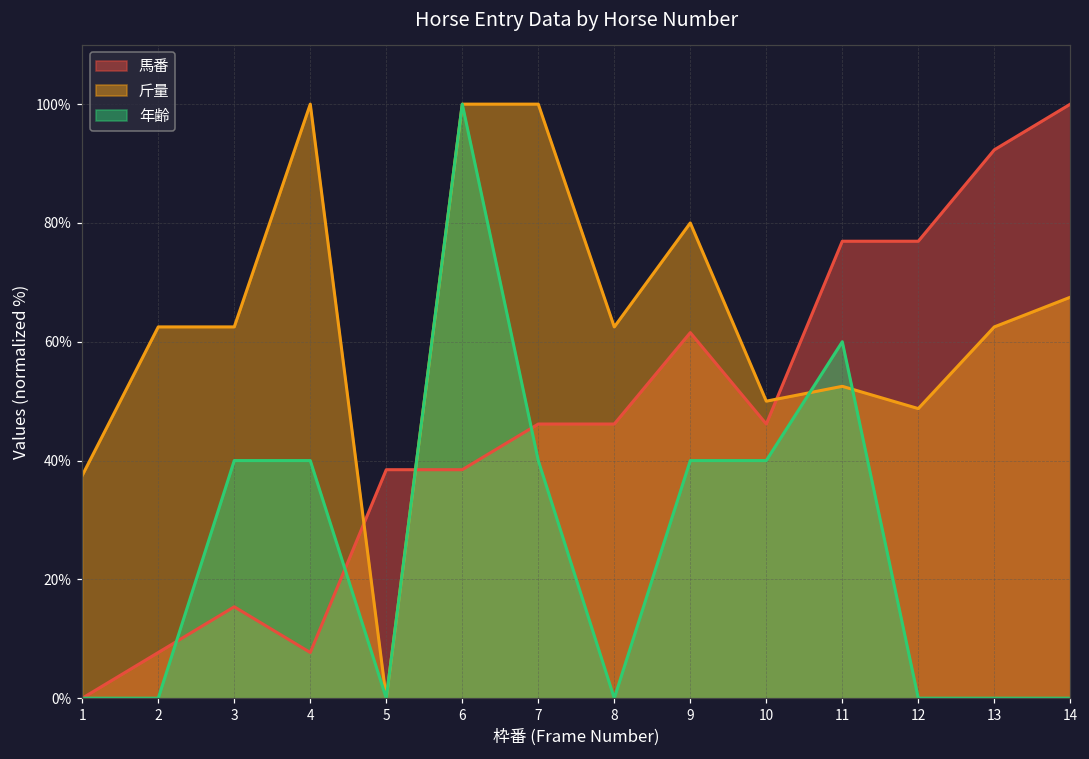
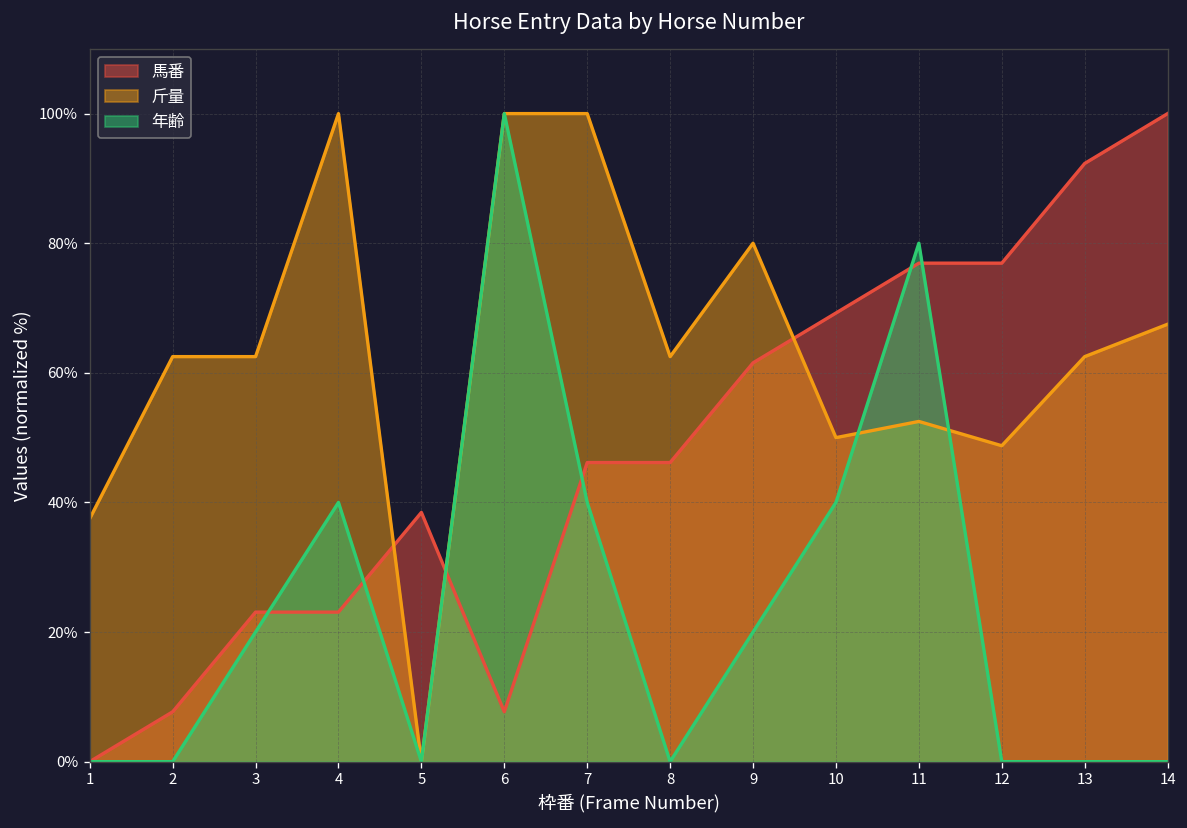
馬番, 3: 15% -> 23%
年齢, 3: 40% -> 20%
馬番, 4: 8% -> 23%
馬番, 6: 38% -> 8%
年齢, 9: 40% -> 20%
馬番, 10: 46% -> 69%
年齢, 11: 60% -> 80%
